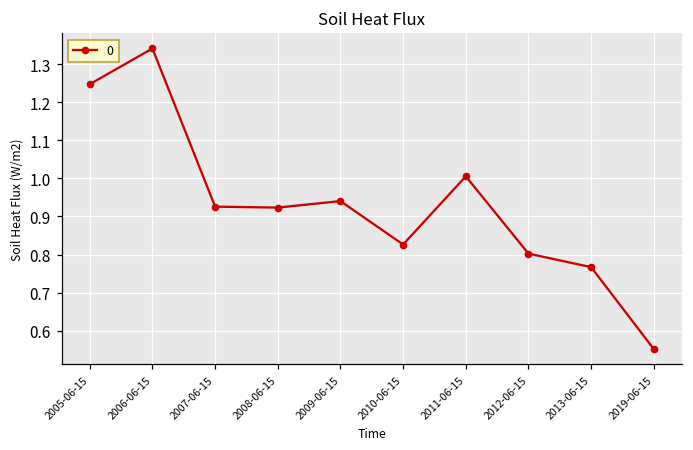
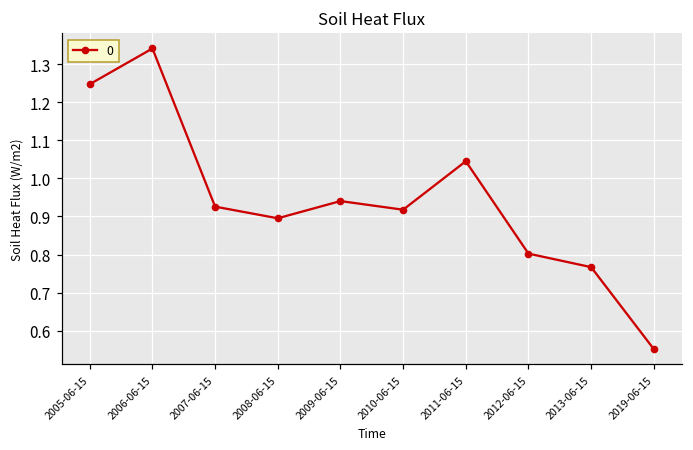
2008-06-15: 0.92 -> 0.90
2010-06-15: 0.83 -> 0.92
2011-06-15: 1.01 -> 1.04
